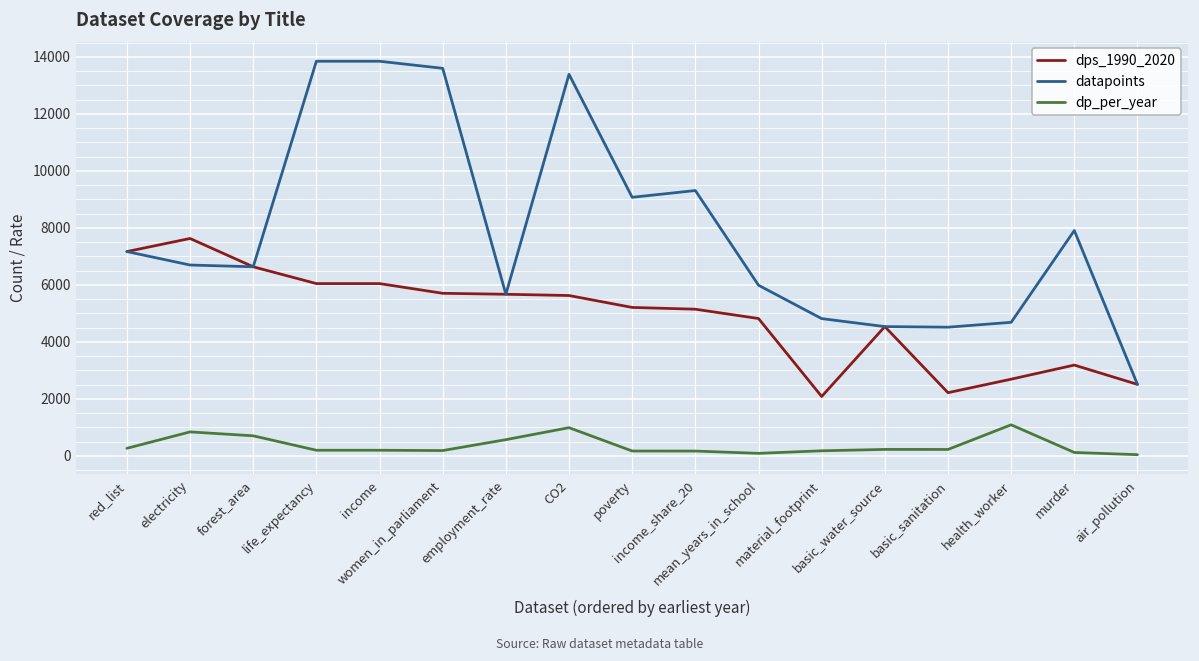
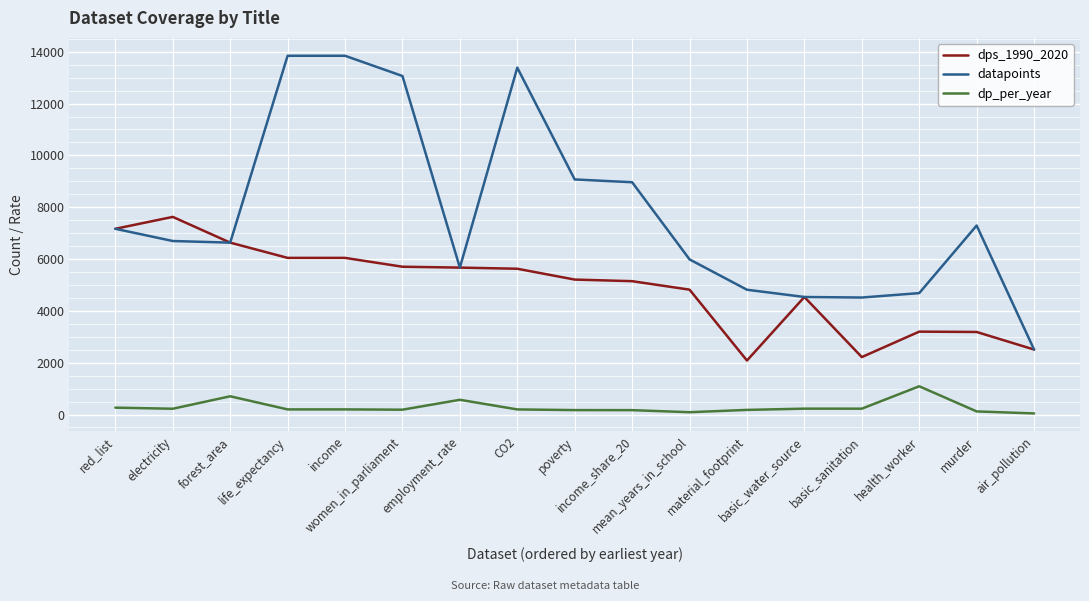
dp_per_year, electricity: 800 -> 200
datapoints, women_in_parliament: 13600 -> 13100
dp_per_year, CO2: 1000 -> 200
datapoints, income_share_20: 9300 -> 9000
dps_1990_2020, health_worker: 2700 -> 3200
datapoints, murder: 7900 -> 7300
